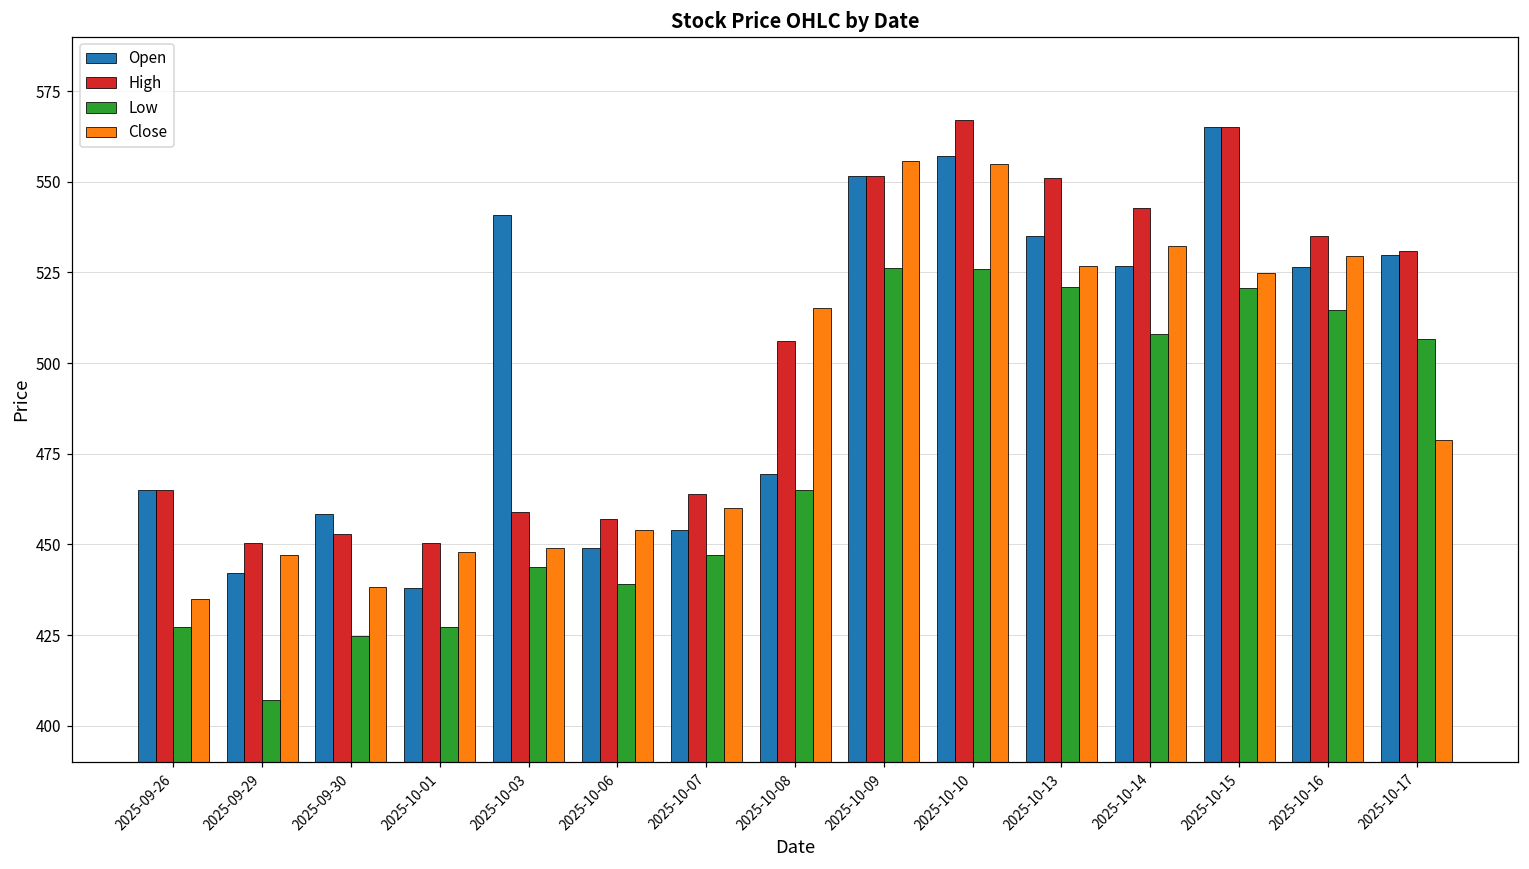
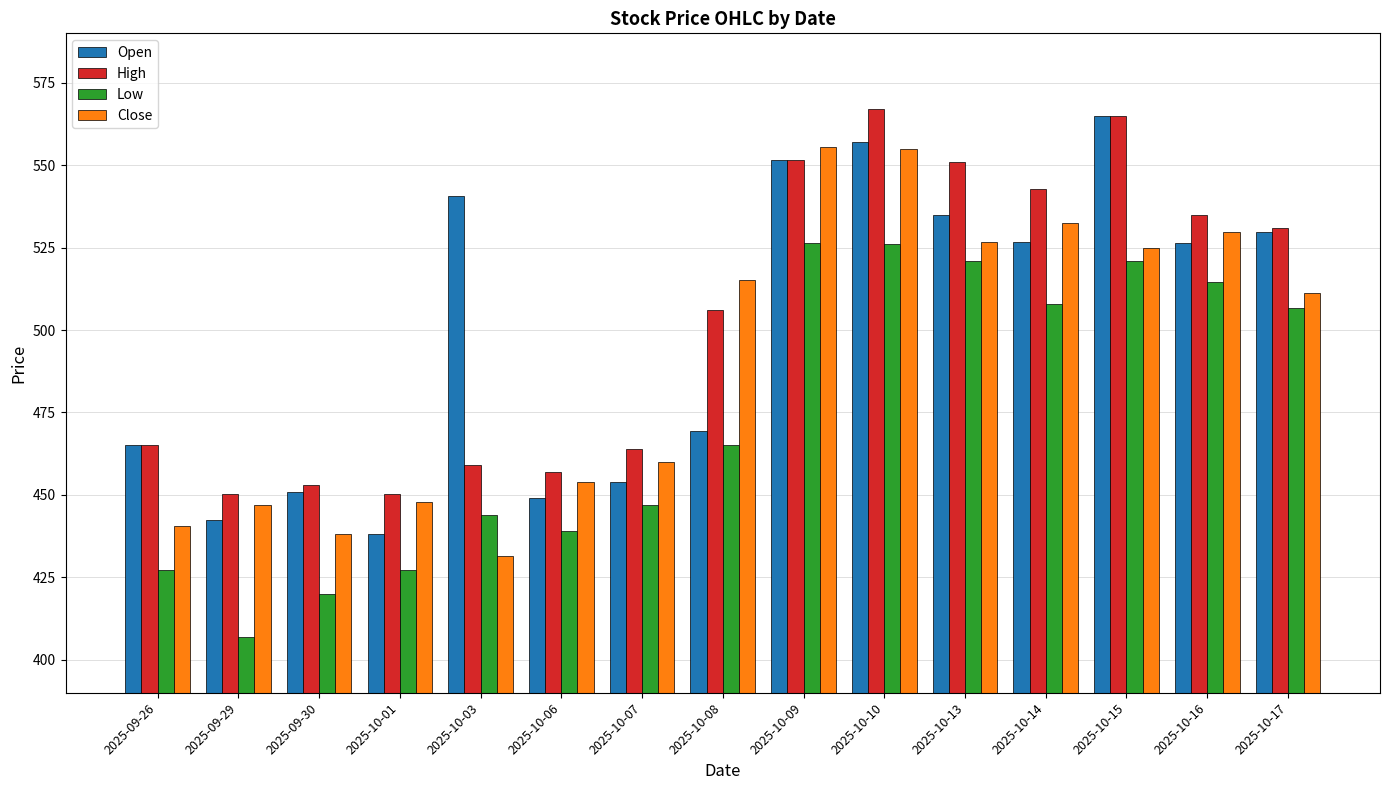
Close, 2025-09-26: 435 -> 441
Open, 2025-09-30: 458 -> 451
Low, 2025-09-30: 425 -> 420
Close, 2025-10-03: 449 -> 432
Close, 2025-10-17: 479 -> 511
